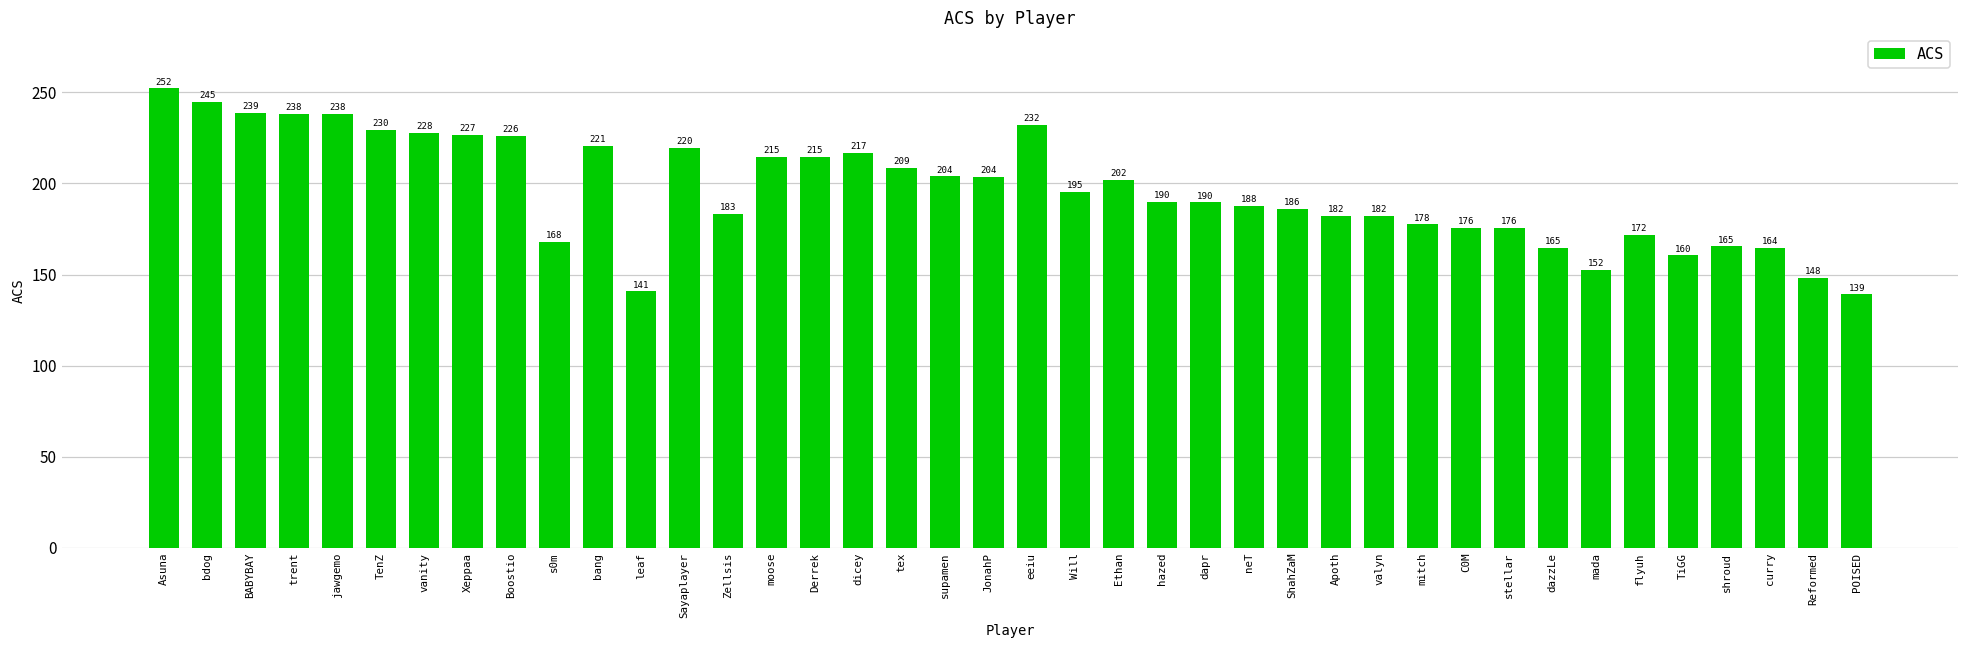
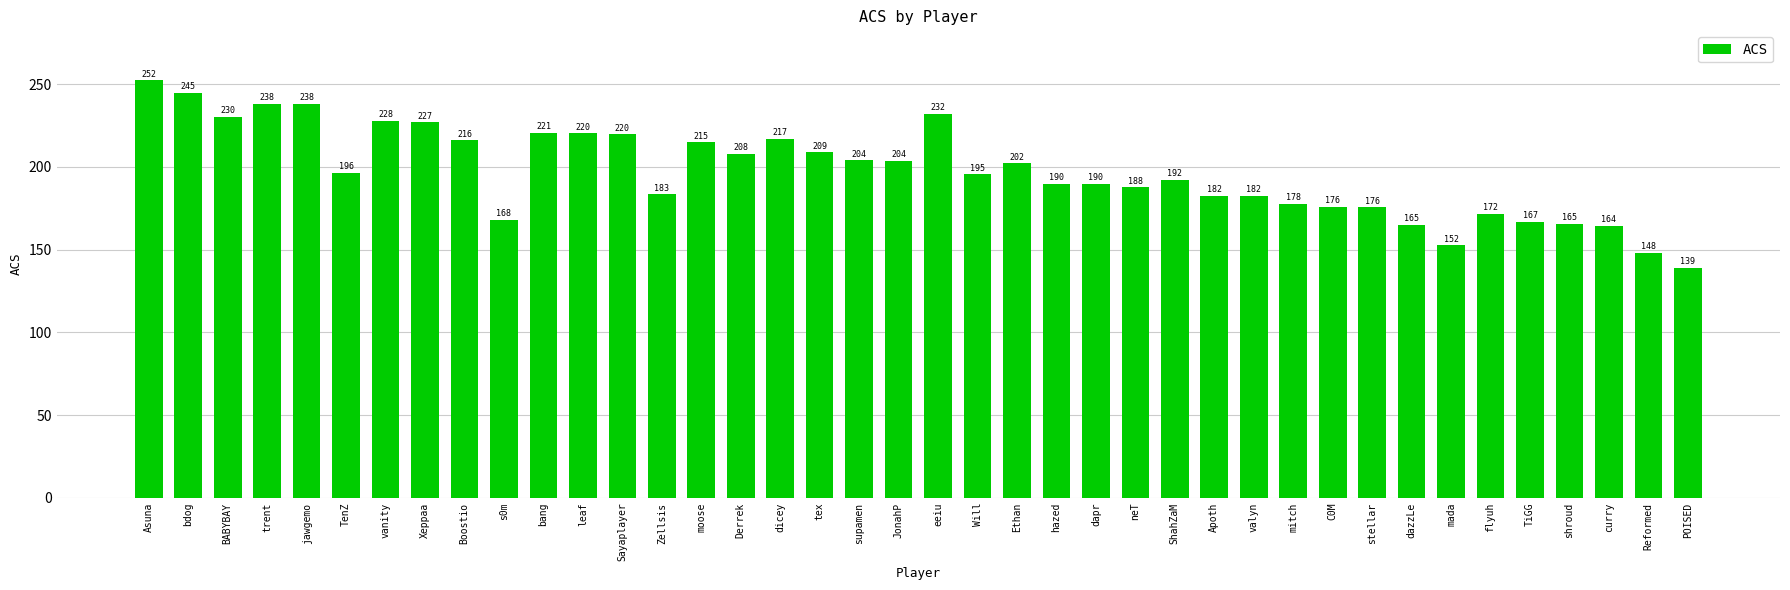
BABYBAY: 239 -> 230
TenZ: 230 -> 196
Boostio: 226 -> 216
leaf: 141 -> 220
Derrek: 215 -> 208
ShahZaM: 186 -> 192
TiGG: 160 -> 167
